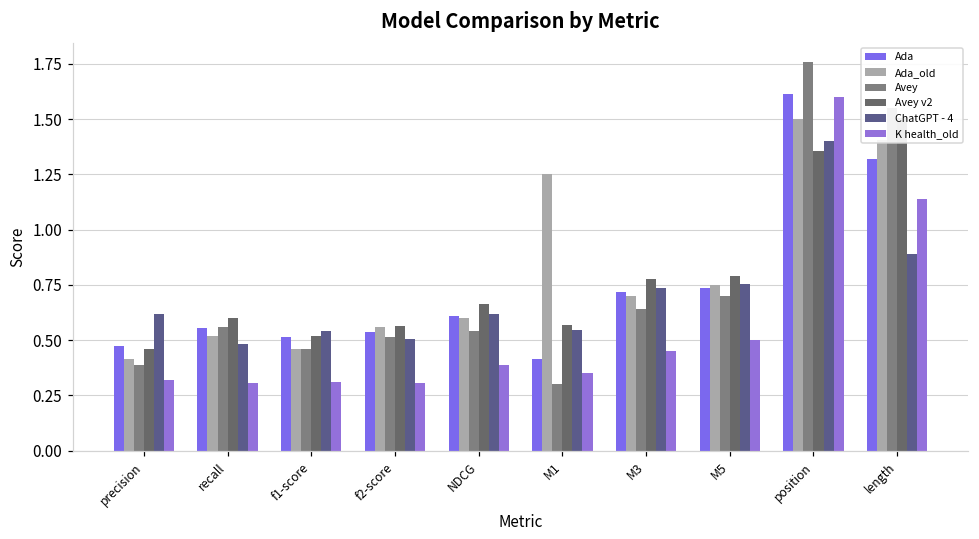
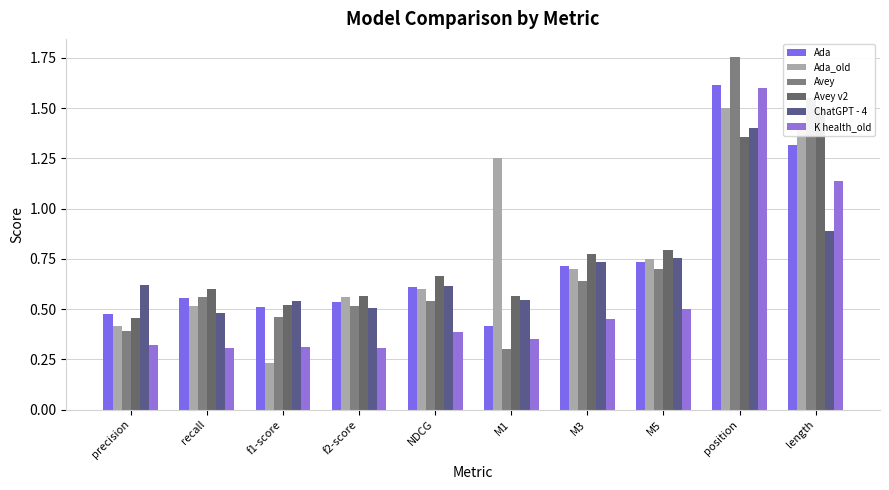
Ada_old, f1-score: 0.46 -> 0.23
